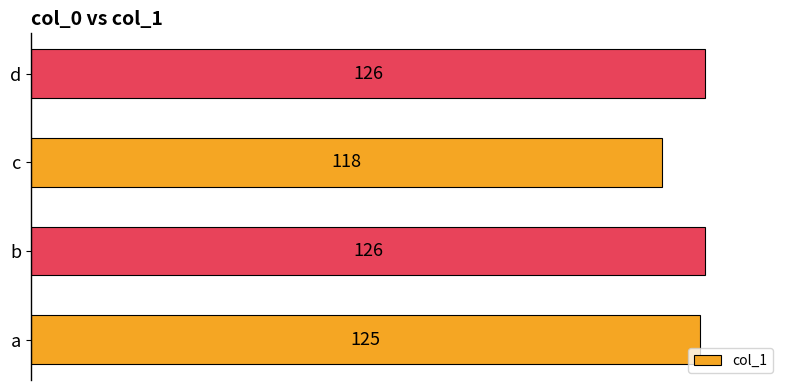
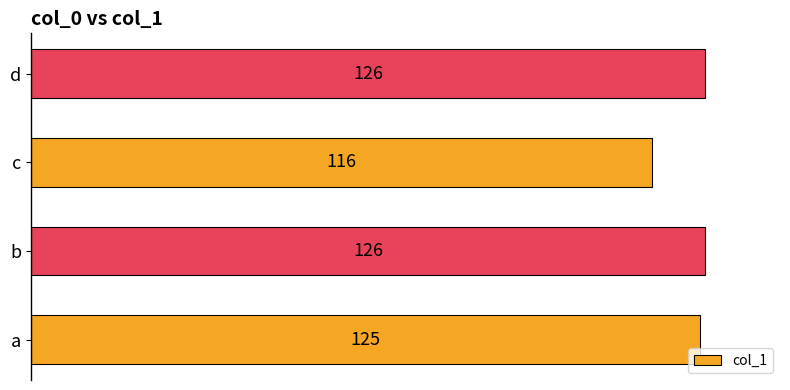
c: 118 -> 116
